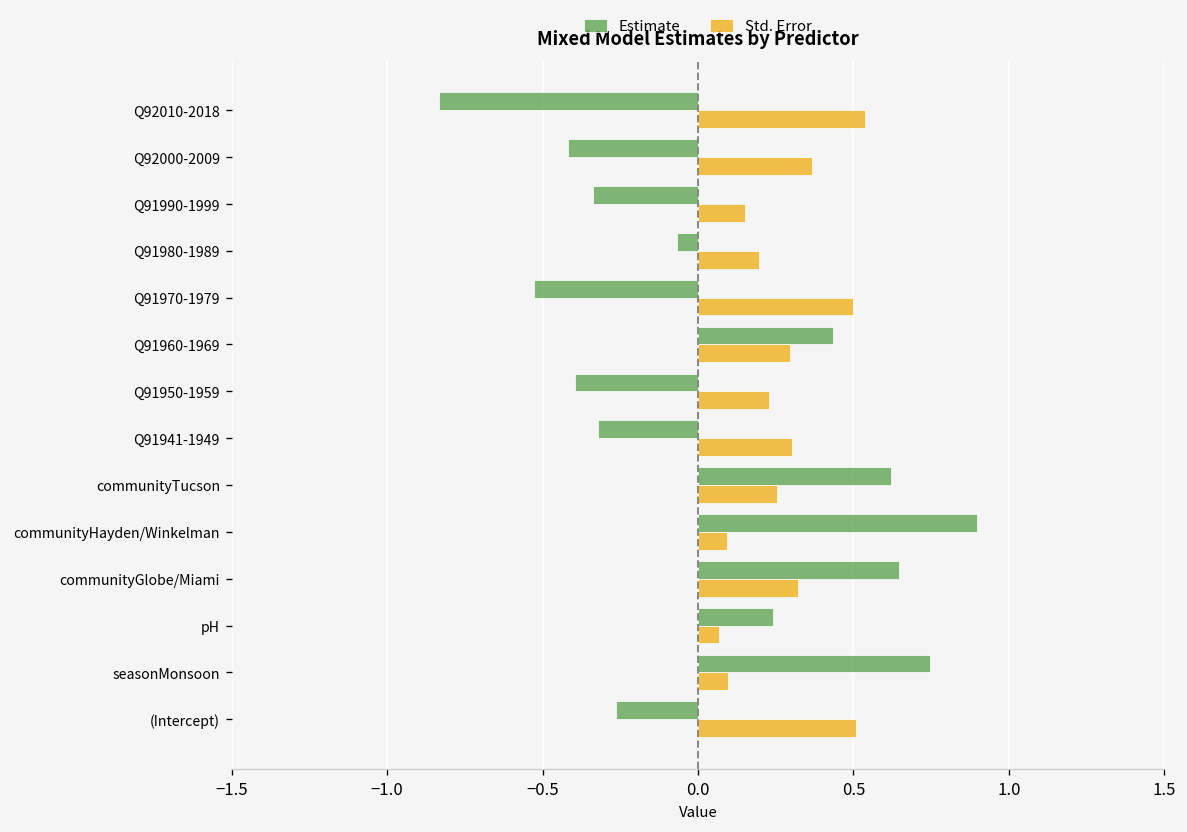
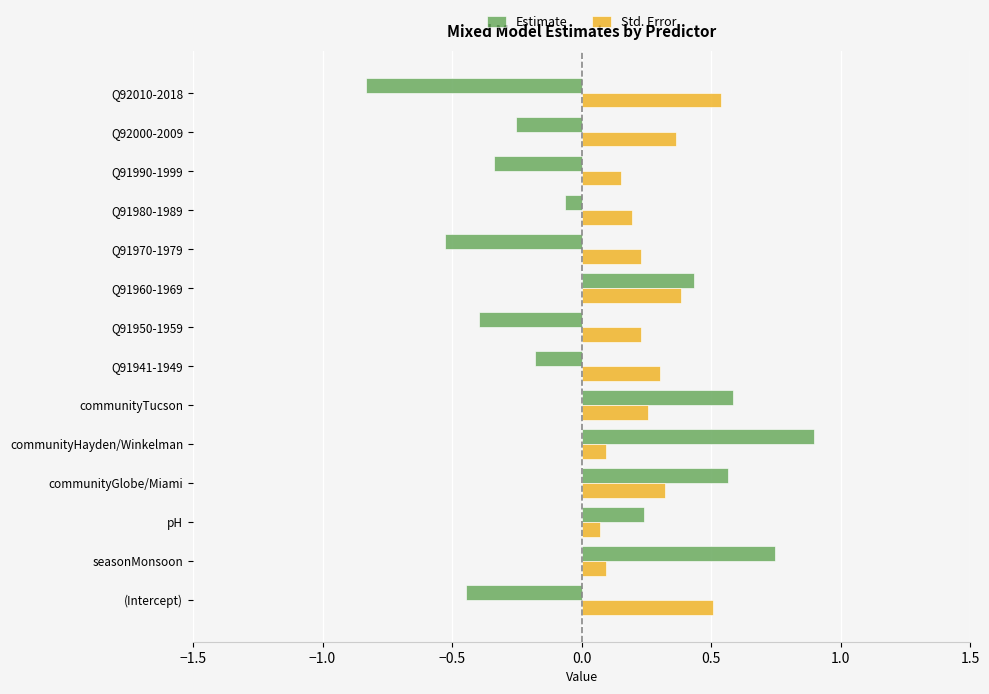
Estimate, Q92000-2009: -0.42 -> -0.26
Std. Error, Q91970-1979: 0.50 -> 0.23
Std. Error, Q91960-1969: 0.30 -> 0.38
Estimate, Q91941-1949: -0.32 -> -0.18
Estimate, communityTucson: 0.62 -> 0.58
Estimate, communityGlobe/Miami: 0.65 -> 0.57
Estimate, (Intercept): -0.26 -> -0.45
